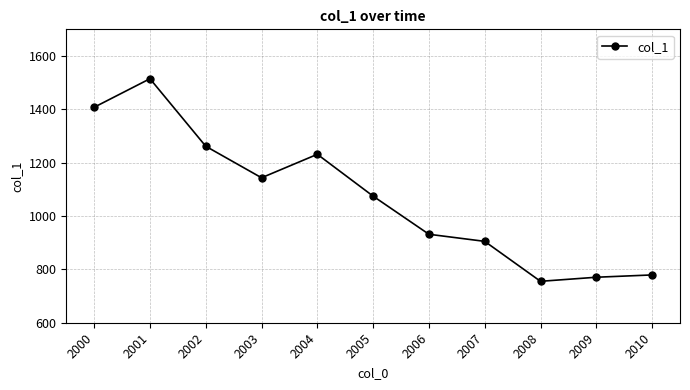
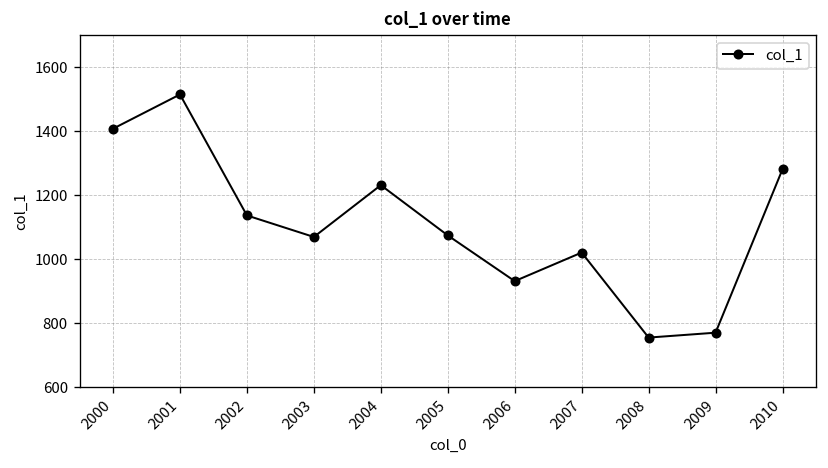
2002: 1260 -> 1140
2003: 1140 -> 1070
2007: 910 -> 1020
2010: 780 -> 1280
